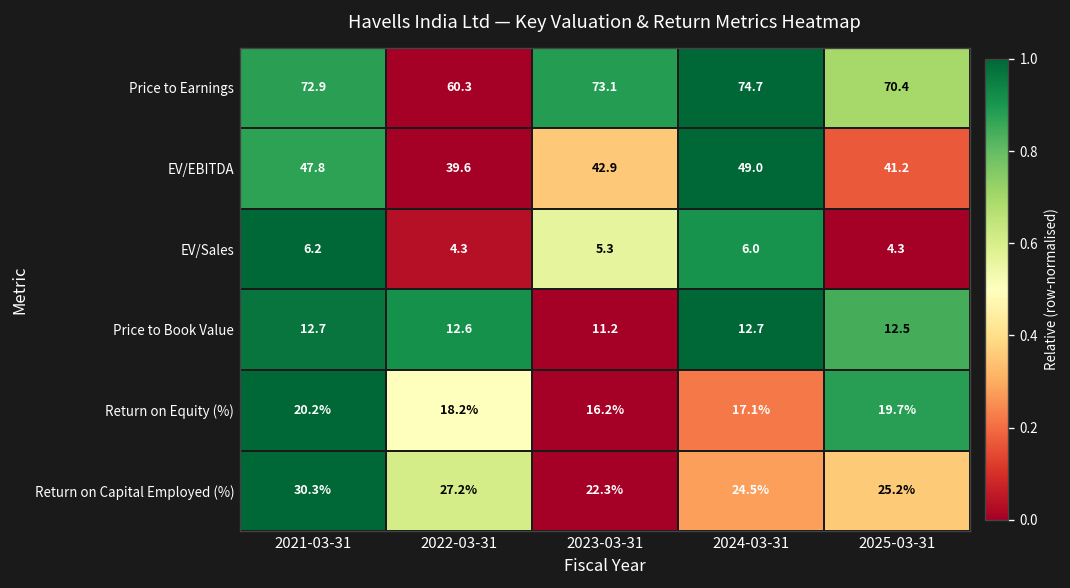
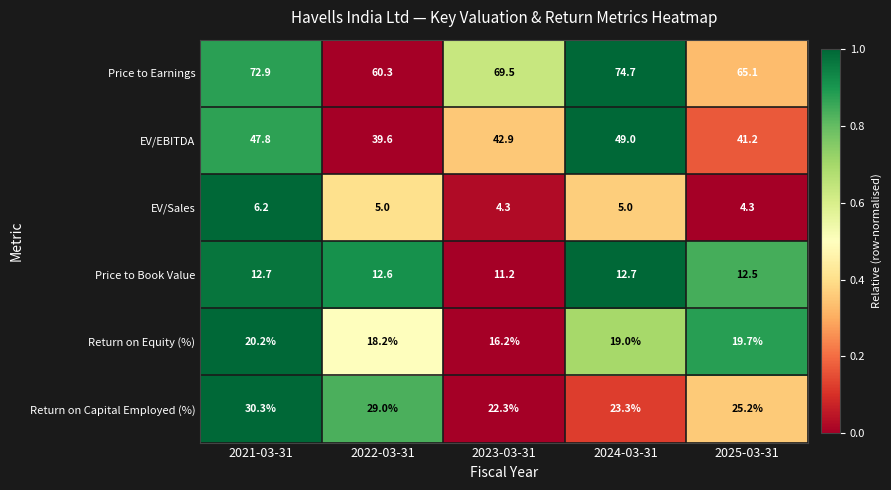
Price to Earnings, 2023-03-31: 73.1 -> 69.5
Price to Earnings, 2025-03-31: 70.4 -> 65.1
EV/Sales, 2022-03-31: 4.3 -> 5.0
EV/Sales, 2023-03-31: 5.3 -> 4.3
EV/Sales, 2024-03-31: 6.0 -> 5.0
Return on Equity (%), 2024-03-31: 17.1% -> 19.0%
Return on Capital Employed (%), 2022-03-31: 27.2% -> 29.0%
Return on Capital Employed (%), 2024-03-31: 24.5% -> 23.3%
